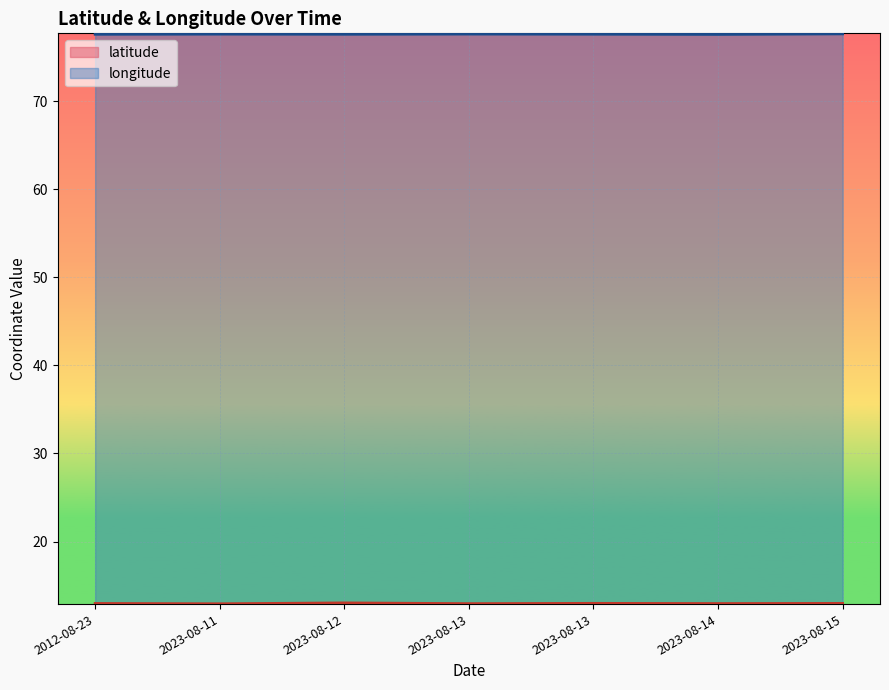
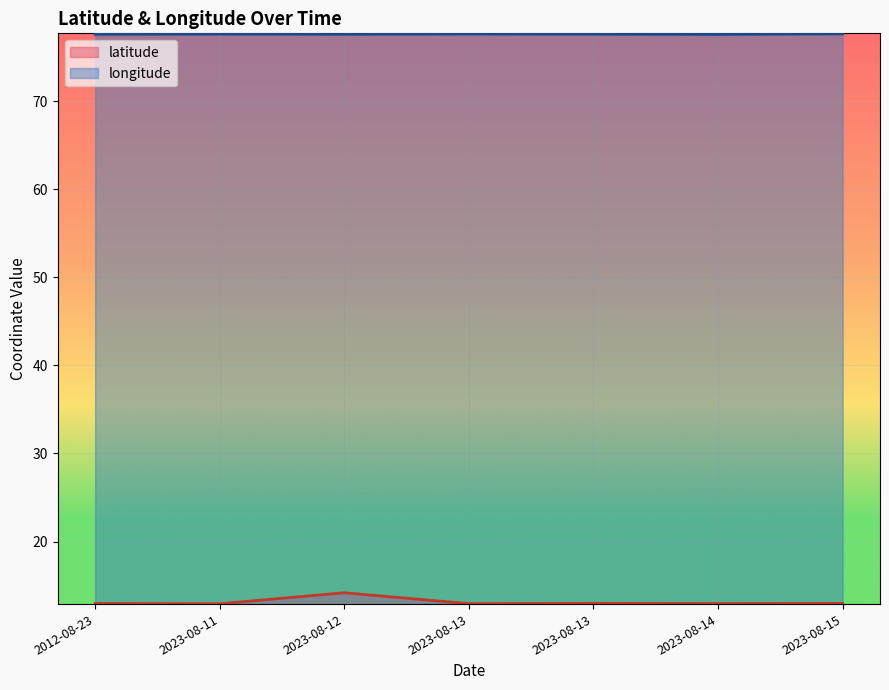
latitude, 2023-08-12: 13 -> 14
